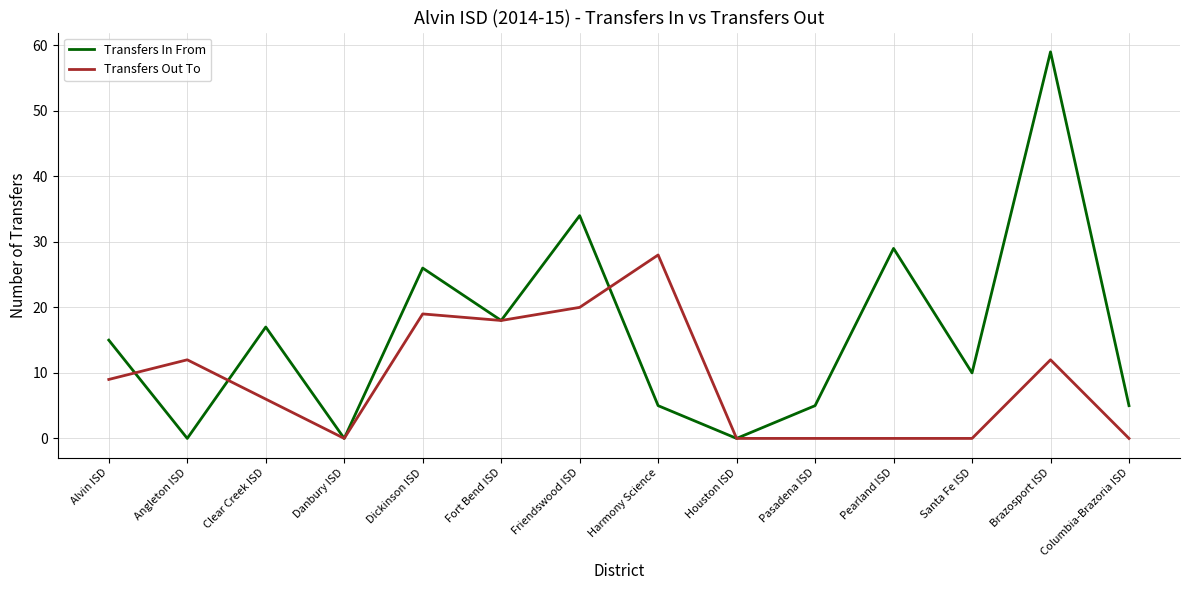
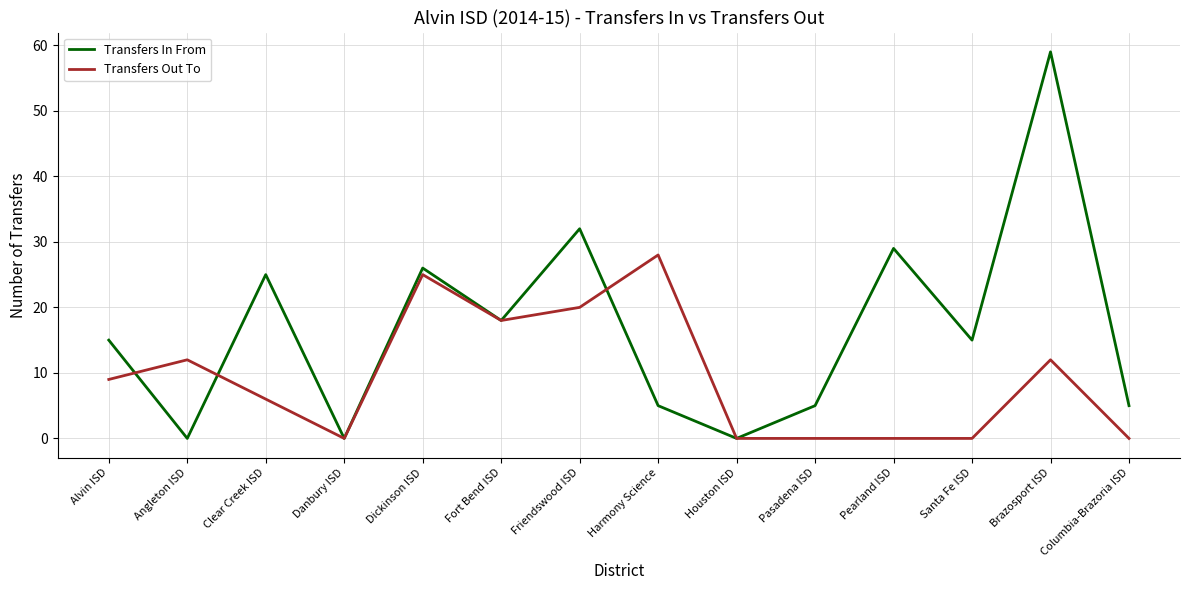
Transfers In From, Clear Creek ISD: 17 -> 25
Transfers Out To, Dickinson ISD: 19 -> 25
Transfers In From, Friendswood ISD: 34 -> 32
Transfers In From, Santa Fe ISD: 10 -> 15
